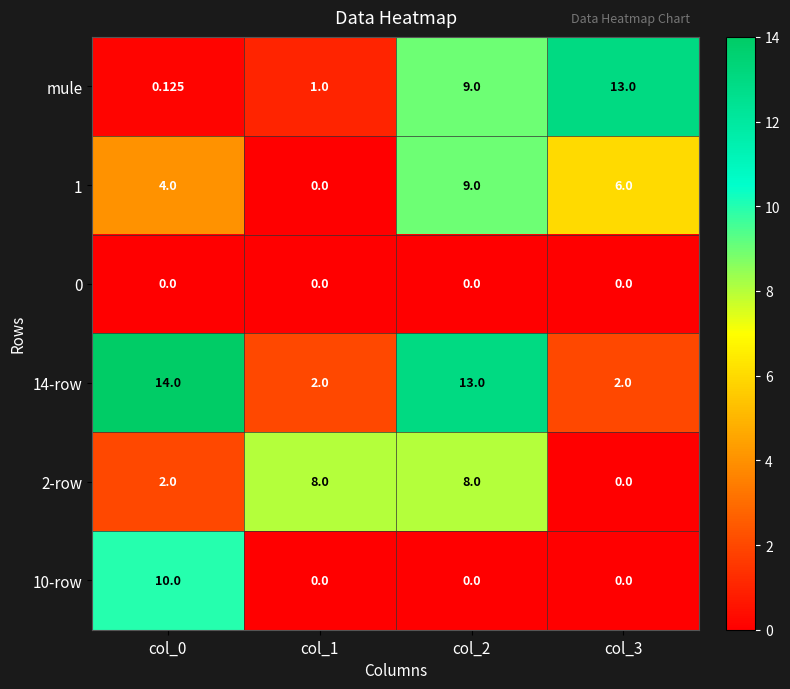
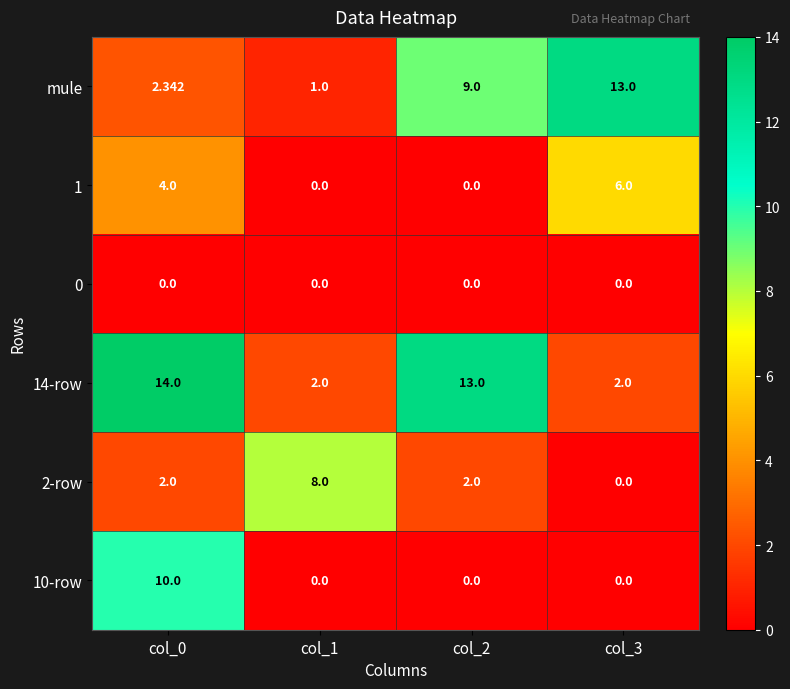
mule, col_0: 0.125 -> 2.342
1, col_2: 9.0 -> 0.0
2-row, col_2: 8.0 -> 2.0
